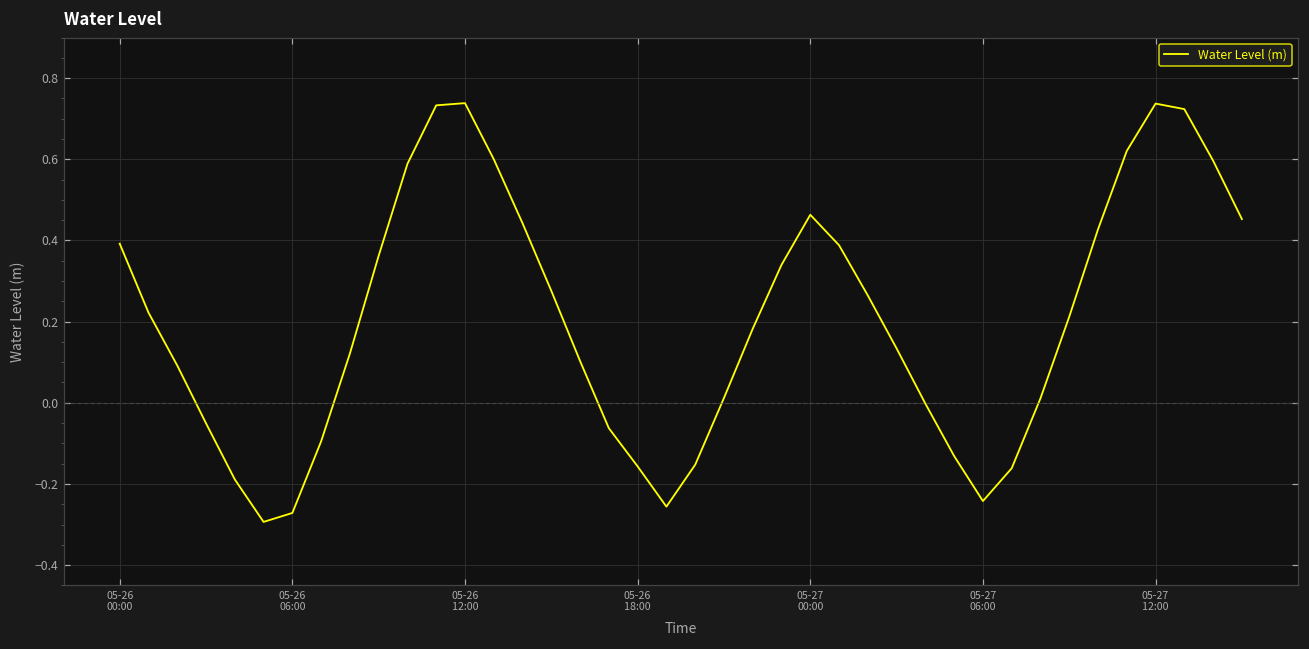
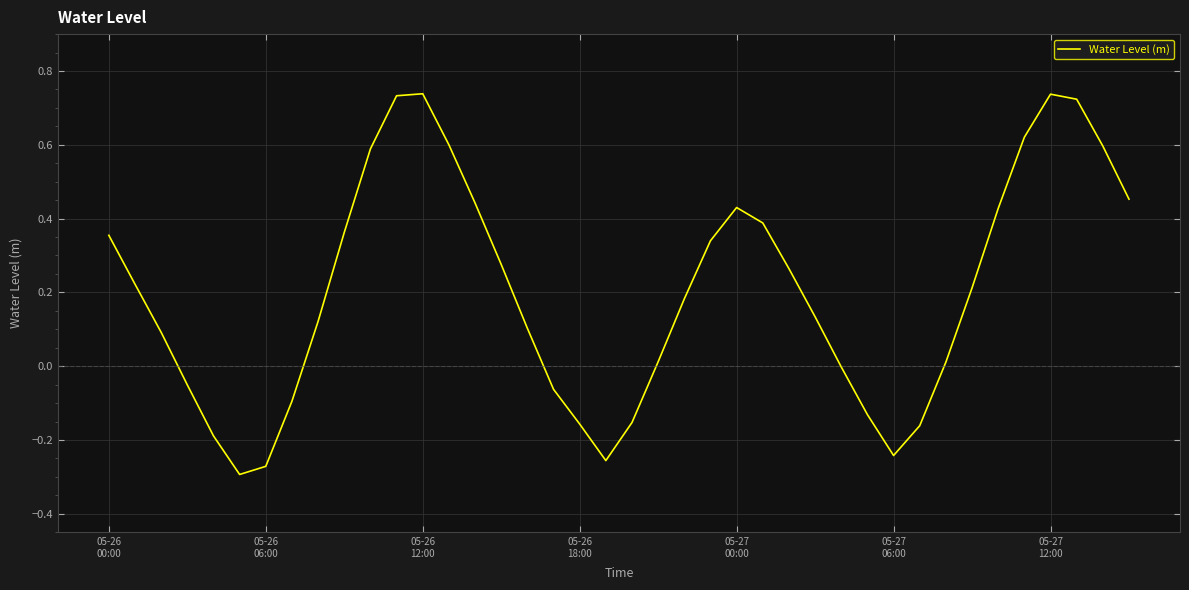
05-26 00:00: 0.39 -> 0.35
05-27 00:00: 0.46 -> 0.43
